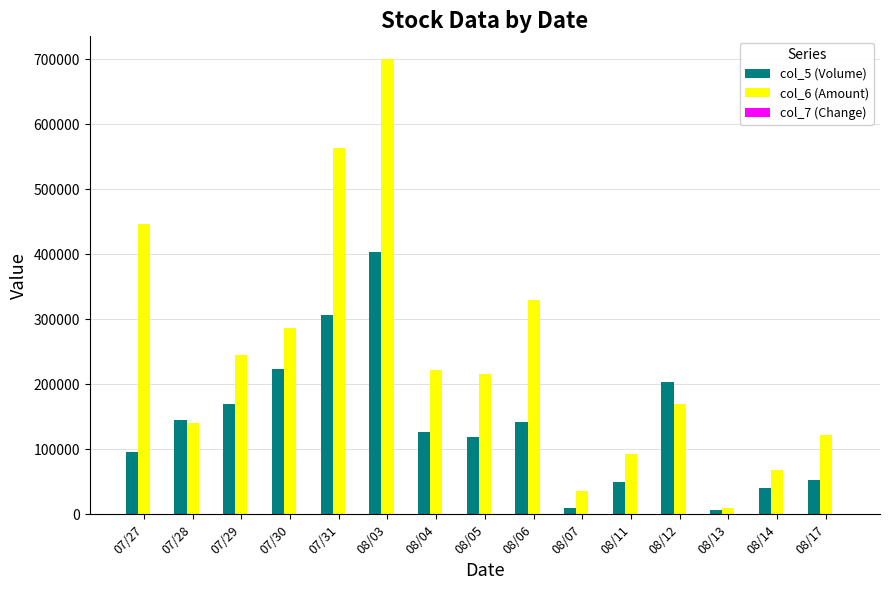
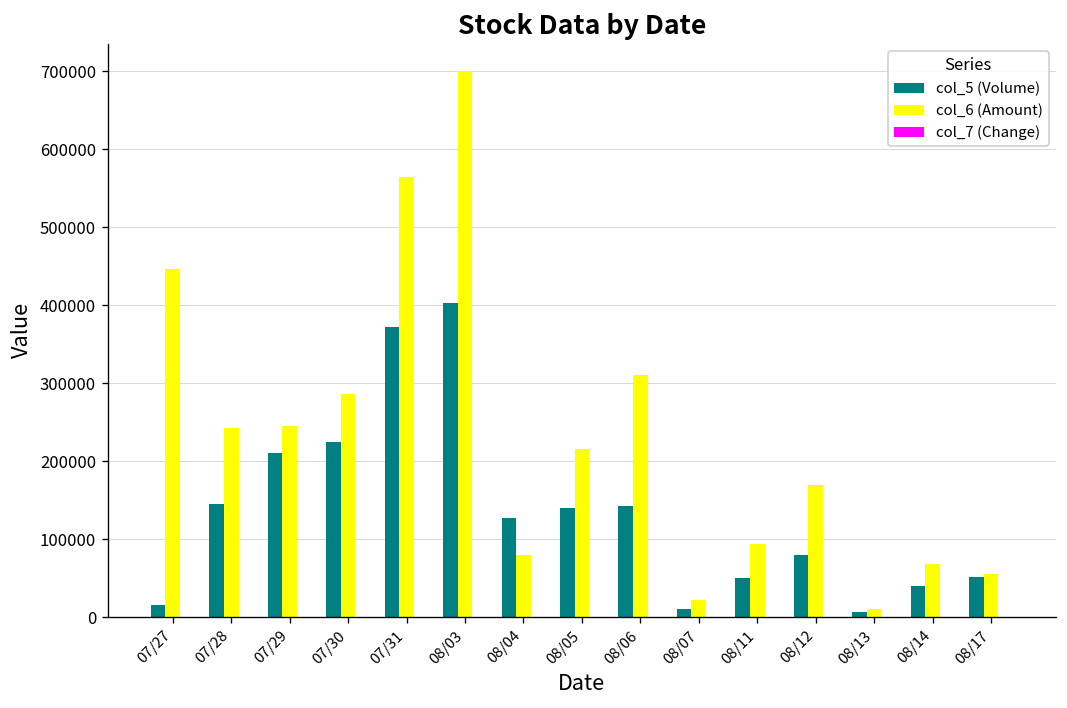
col_5 (Volume), 07/27: 100000 -> 20000
col_6 (Amount), 07/28: 140000 -> 240000
col_5 (Volume), 07/29: 170000 -> 210000
col_5 (Volume), 07/31: 310000 -> 370000
col_6 (Amount), 08/04: 220000 -> 80000
col_5 (Volume), 08/05: 120000 -> 140000
col_6 (Amount), 08/06: 330000 -> 310000
col_6 (Amount), 08/07: 40000 -> 20000
col_5 (Volume), 08/12: 200000 -> 80000
col_6 (Amount), 08/17: 120000 -> 60000
